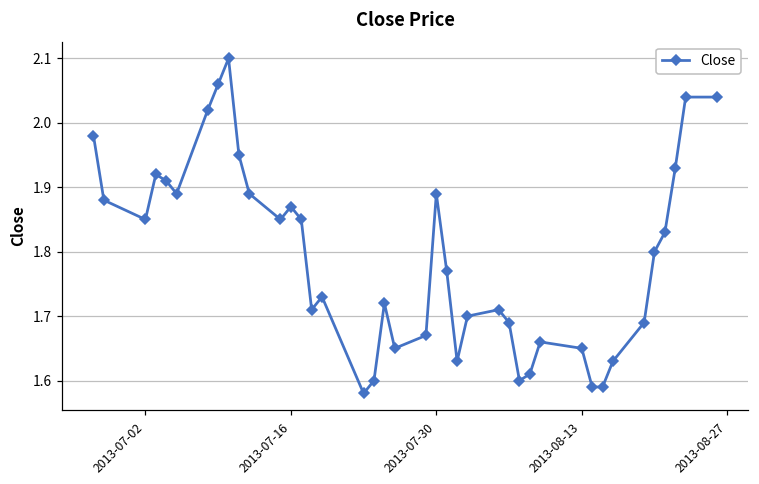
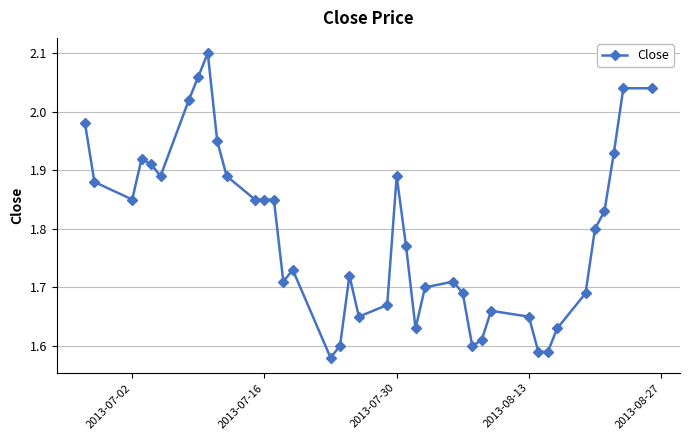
2013-07-16: 1.87 -> 1.85
